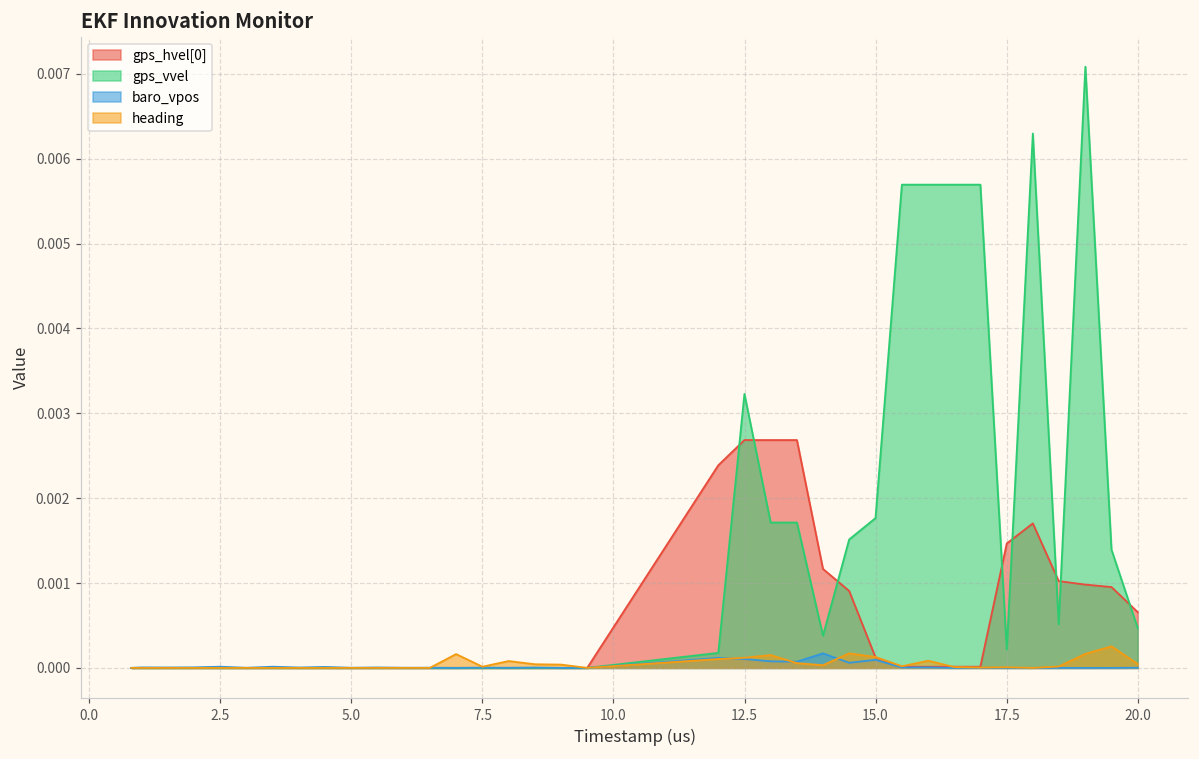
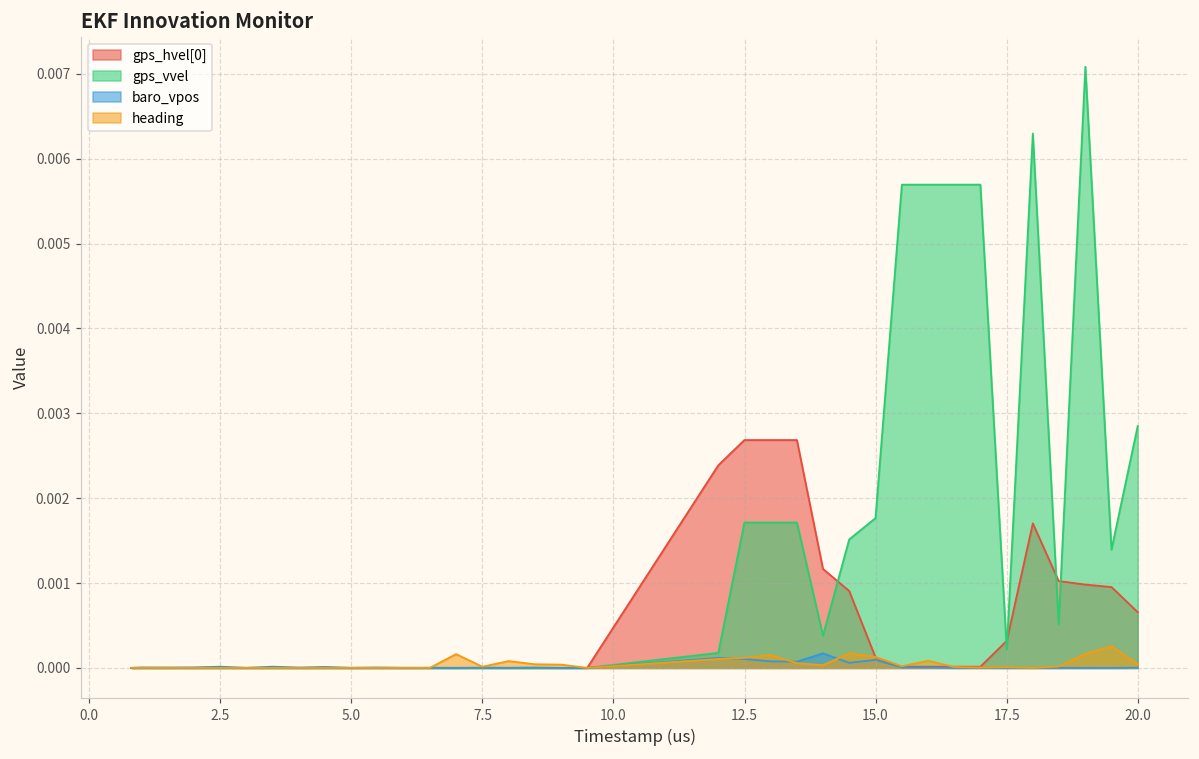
gps_vvel, 12.5: 0.0032 -> 0.0017
gps_hvel[0], 17.5: 0.0015 -> 0.0003
gps_vvel, 20.0: 0.0005 -> 0.0028
